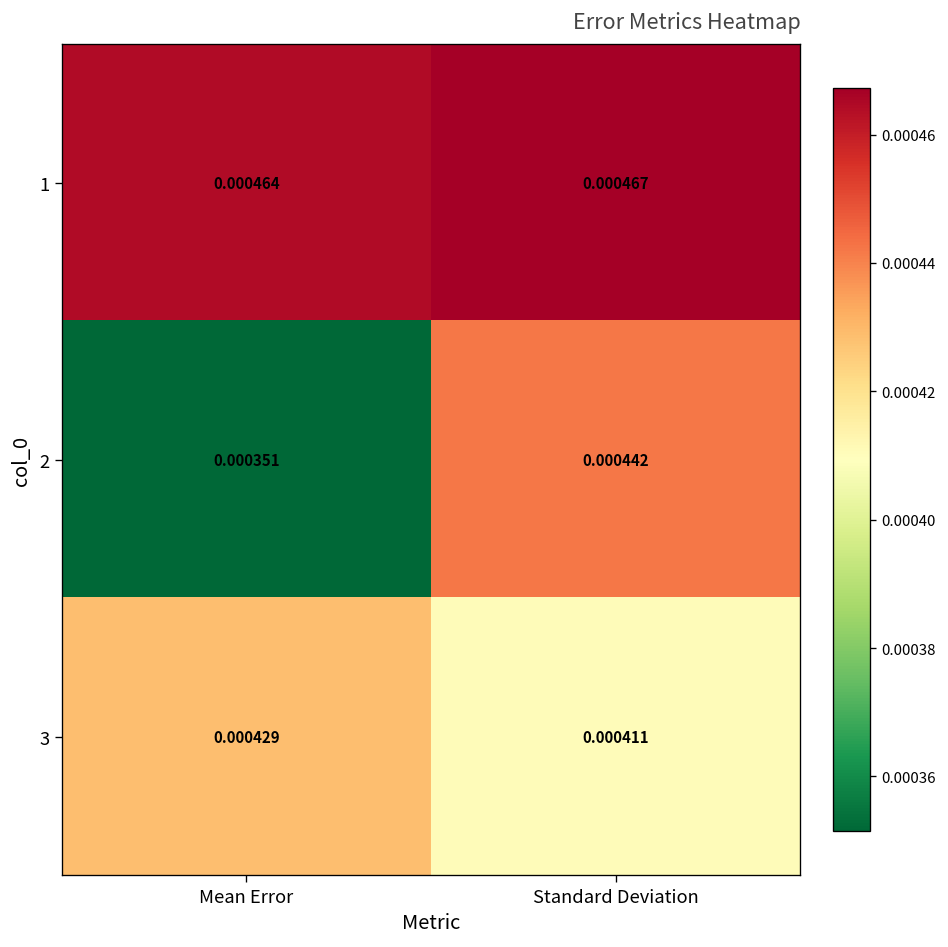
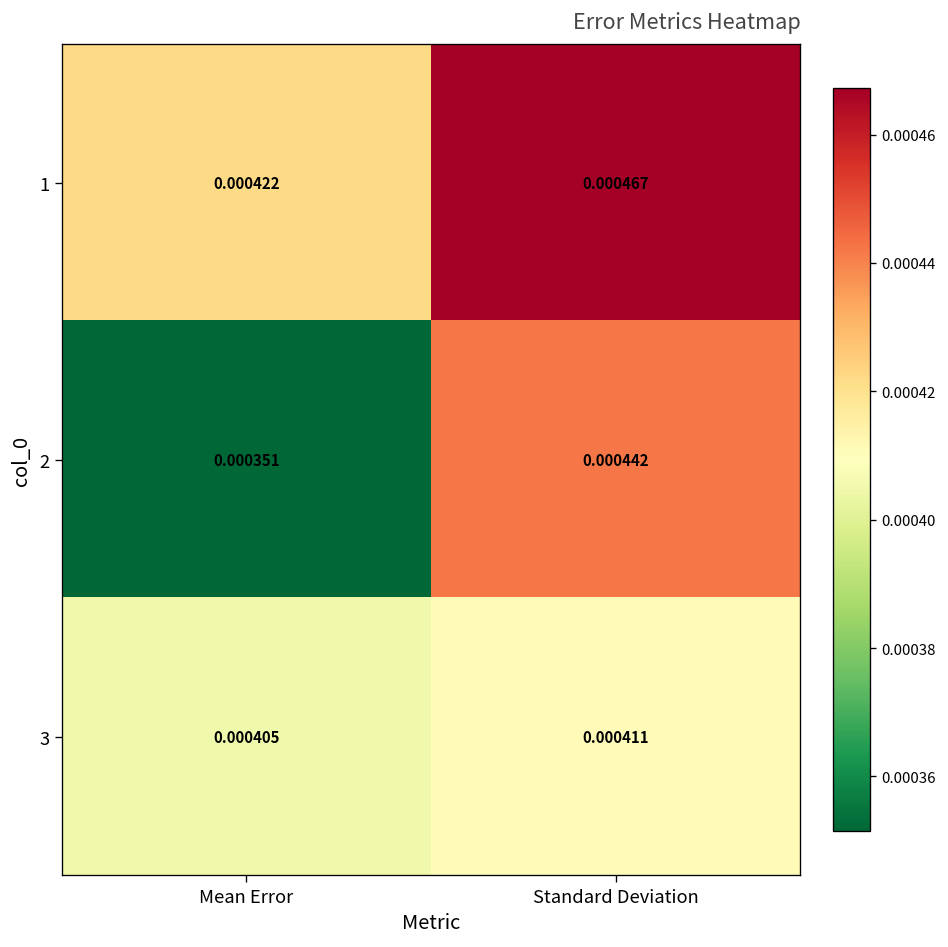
1, Mean Error: 0.000464 -> 0.000422
3, Mean Error: 0.000429 -> 0.000405
